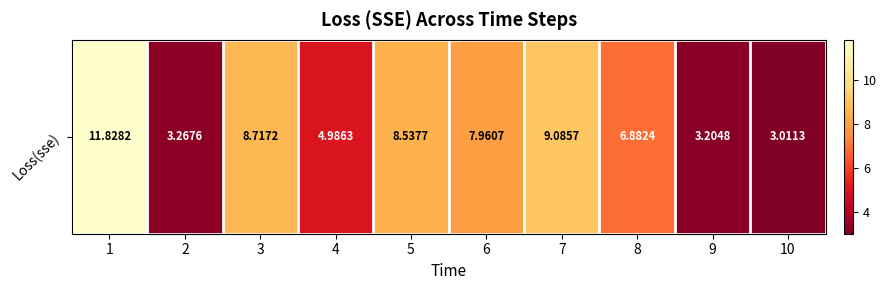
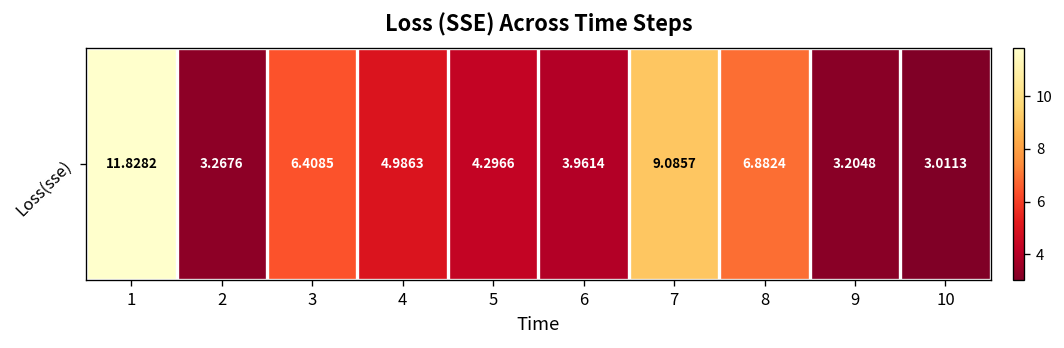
Loss(sse), 3: 8.7172 -> 6.4085
Loss(sse), 5: 8.5377 -> 4.2966
Loss(sse), 6: 7.9607 -> 3.9614
